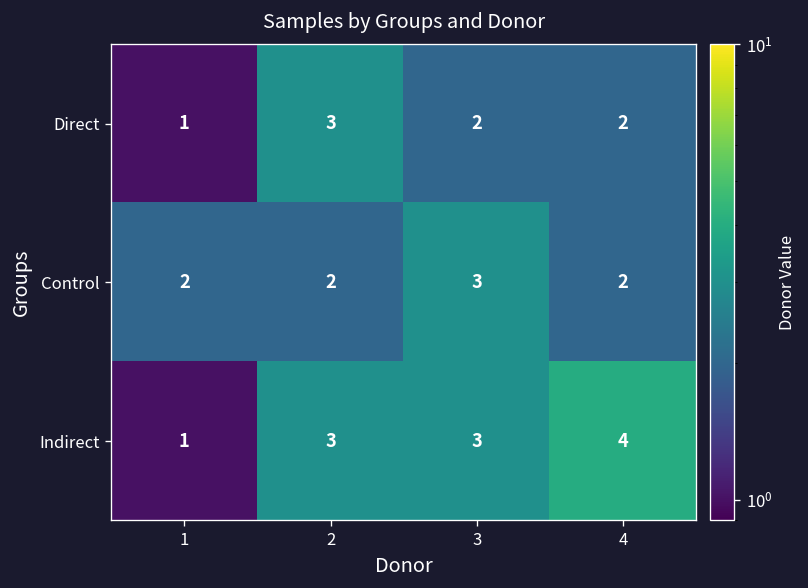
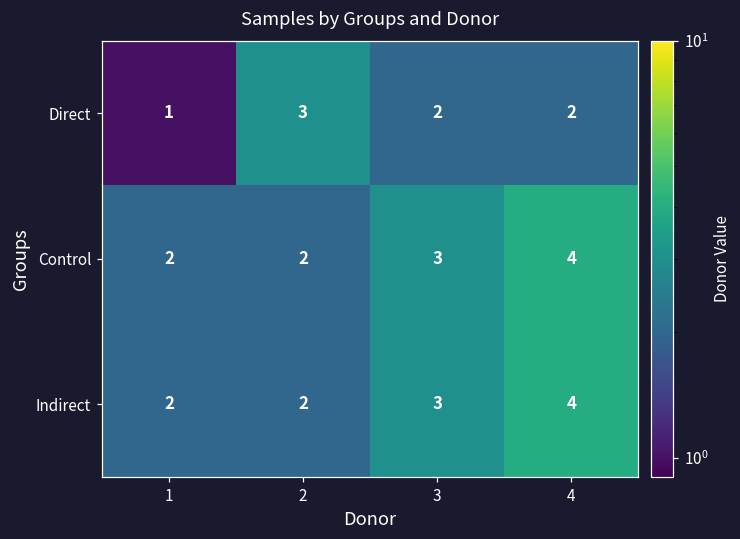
Control, 4: 2 -> 4
Indirect, 1: 1 -> 2
Indirect, 2: 3 -> 2
